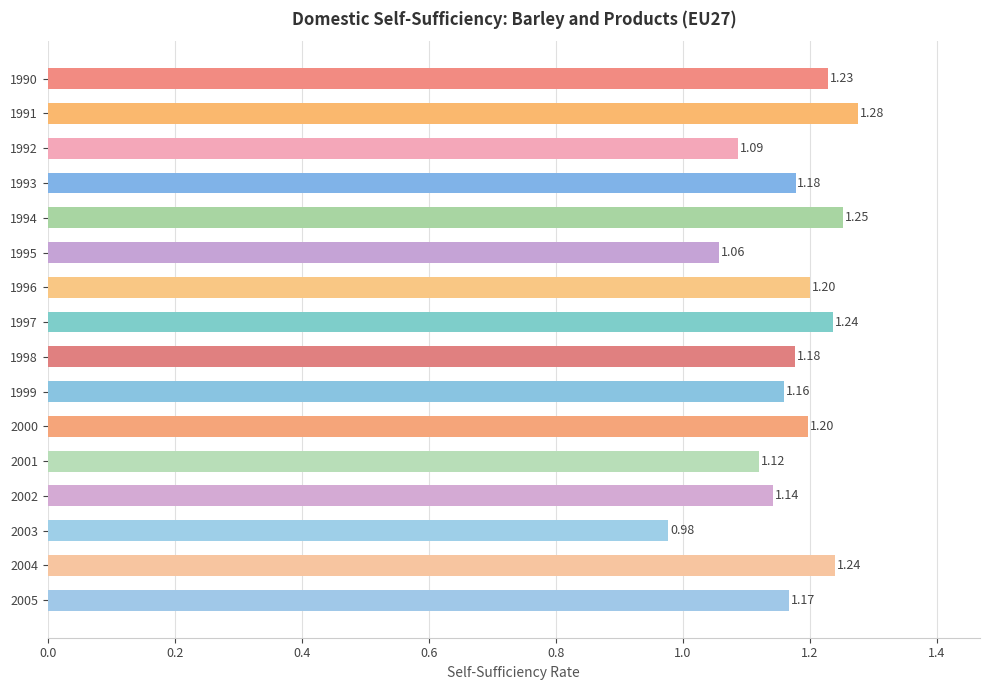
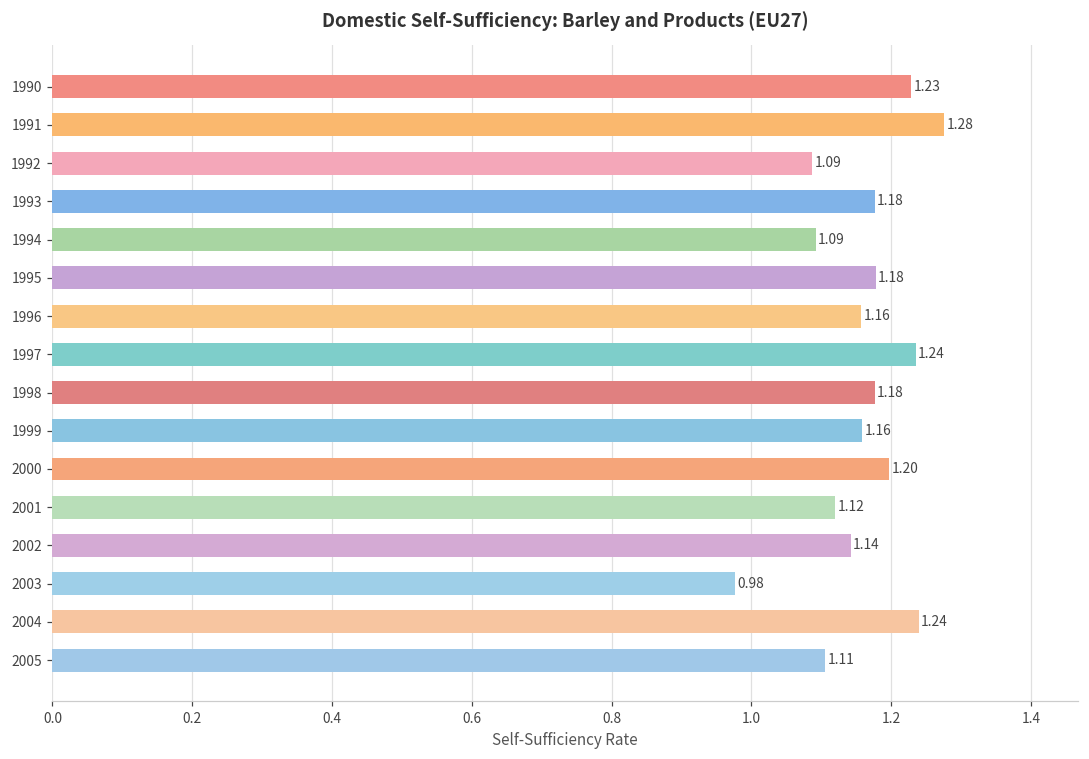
1994: 1.25 -> 1.09
1995: 1.06 -> 1.18
1996: 1.20 -> 1.16
2005: 1.17 -> 1.11
